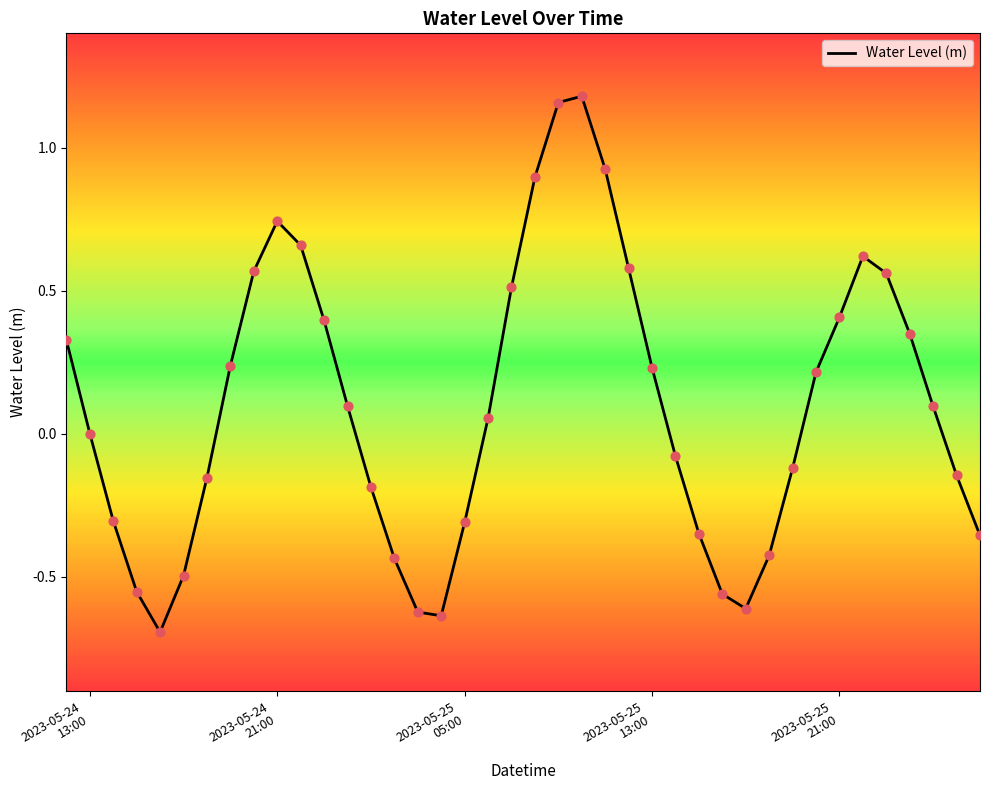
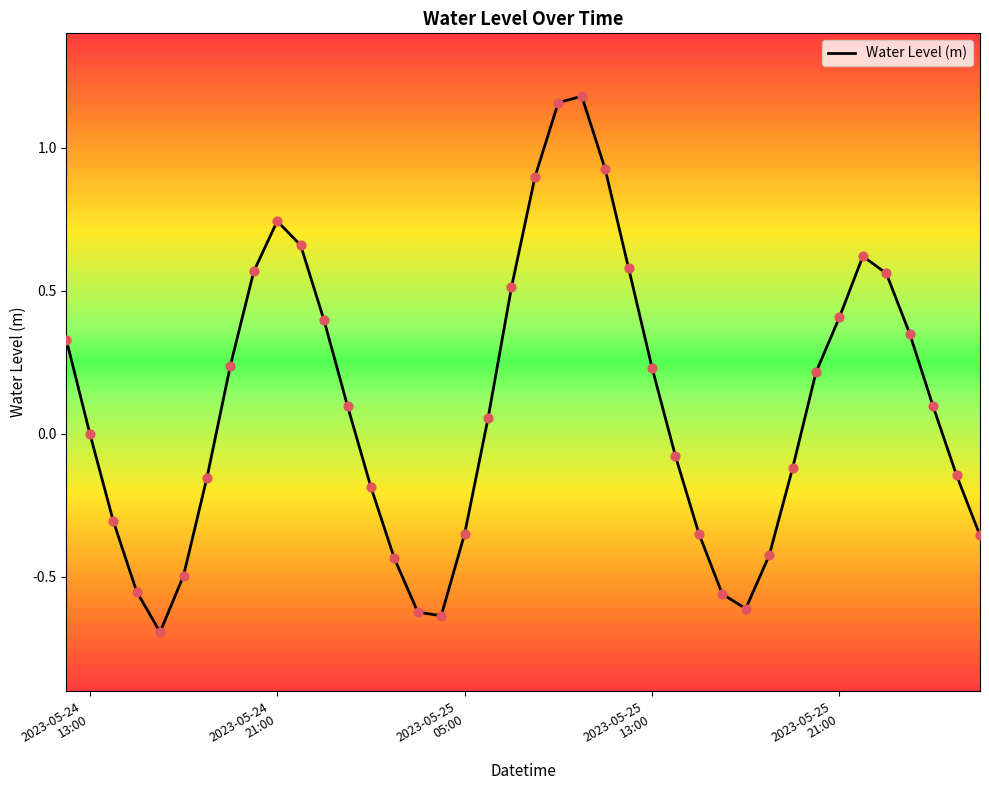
2023-05-25 05:00: -0.31 -> -0.35
